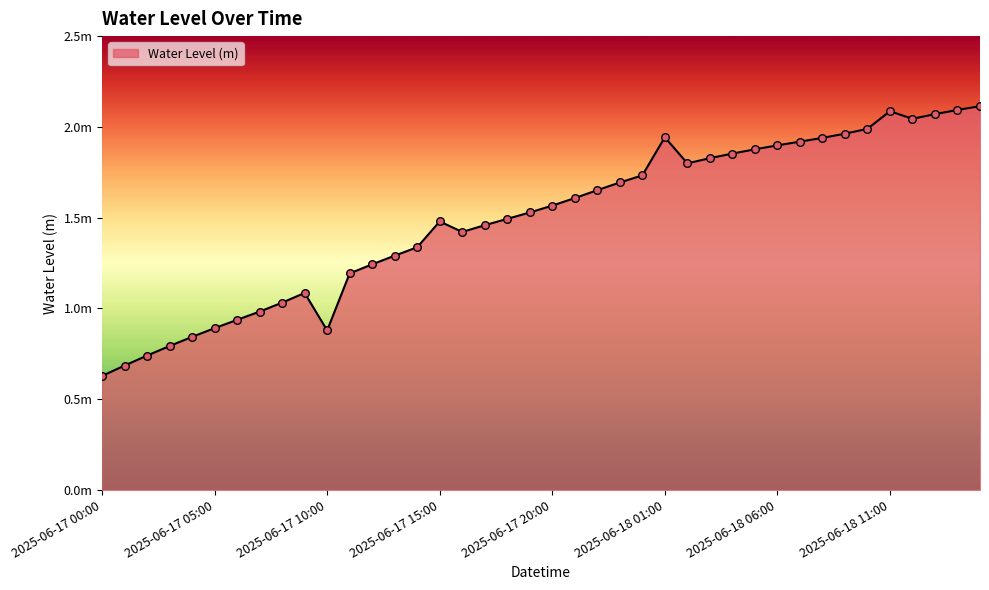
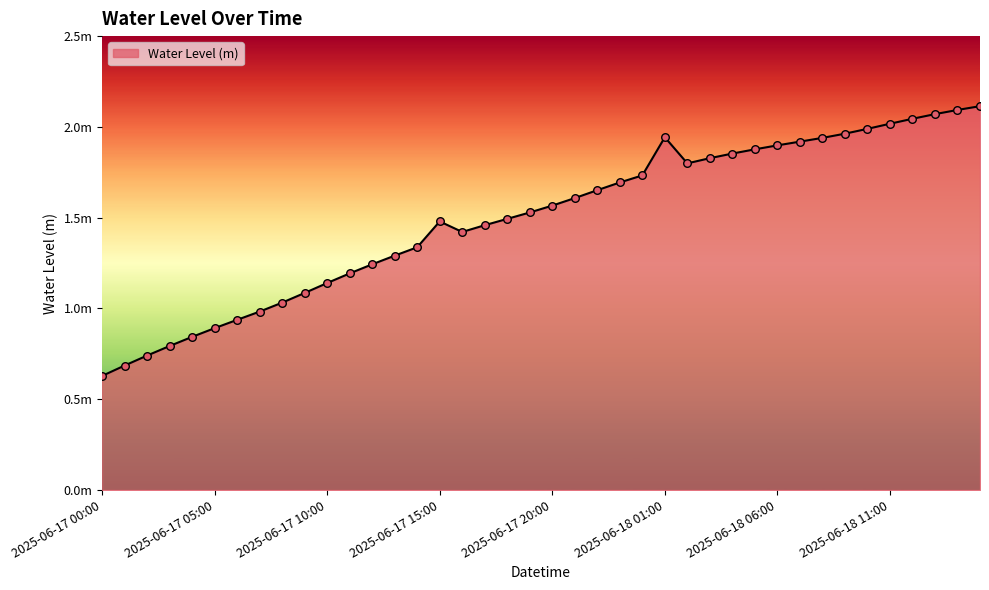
2025-06-17 10:00: 0.88m -> 1.14m
2025-06-18 11:00: 2.09m -> 2.02m
